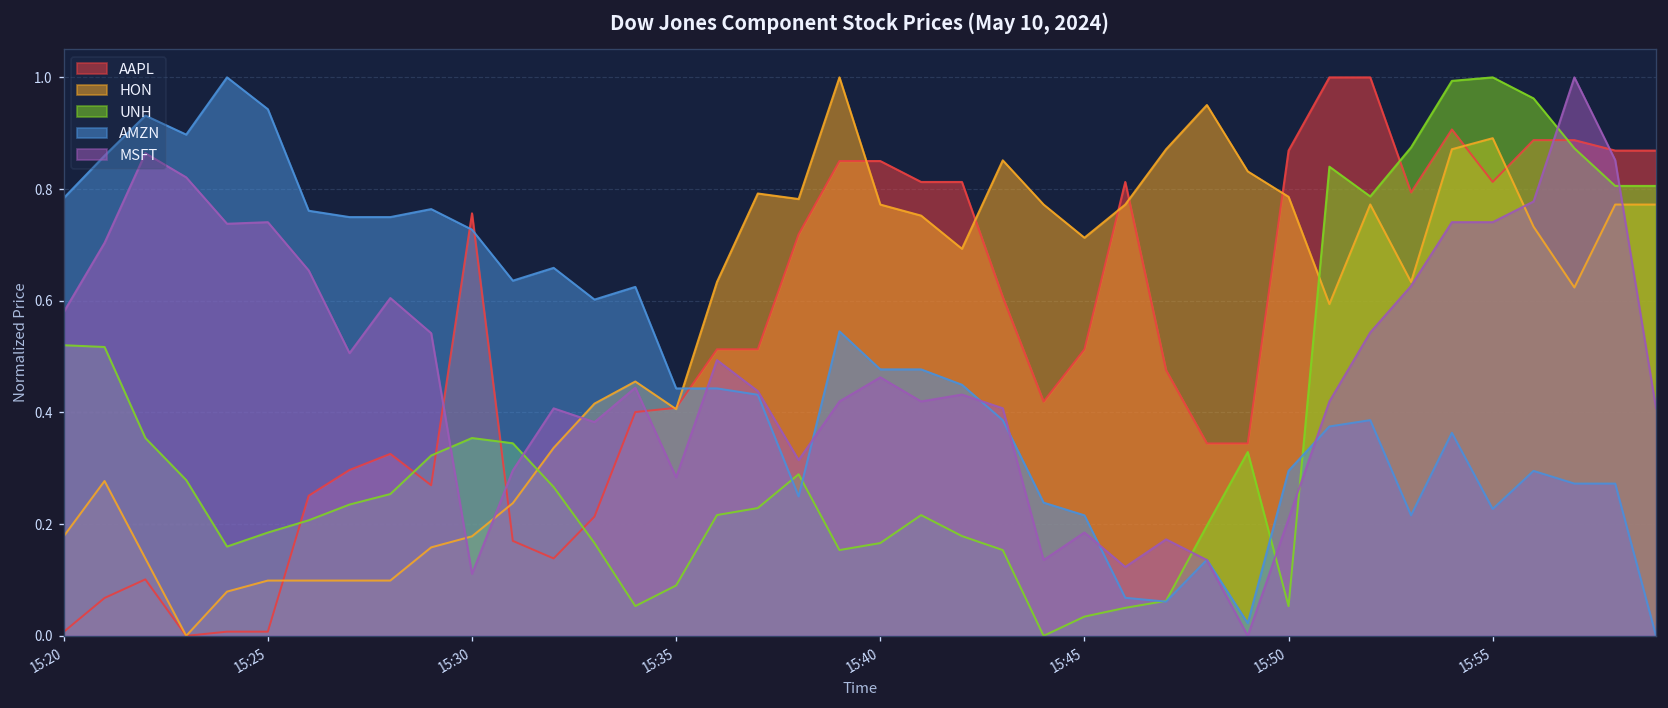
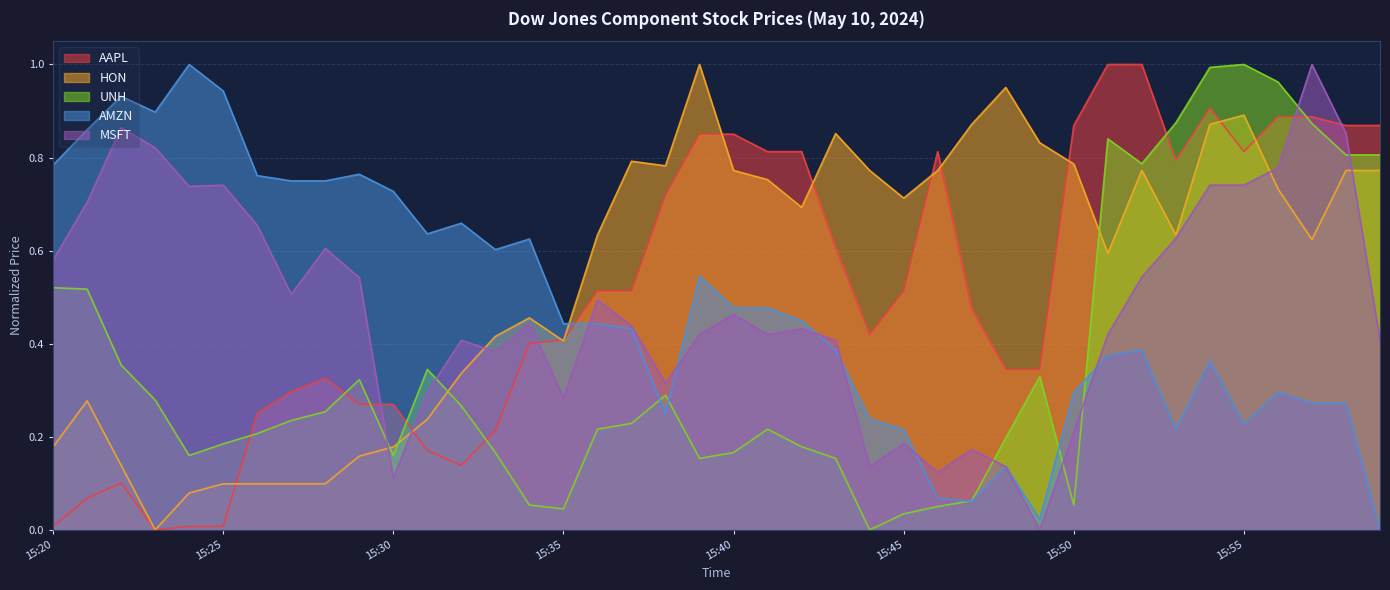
AAPL, 15:30: 0.76 -> 0.27
UNH, 15:30: 0.35 -> 0.16
UNH, 15:35: 0.09 -> 0.05
